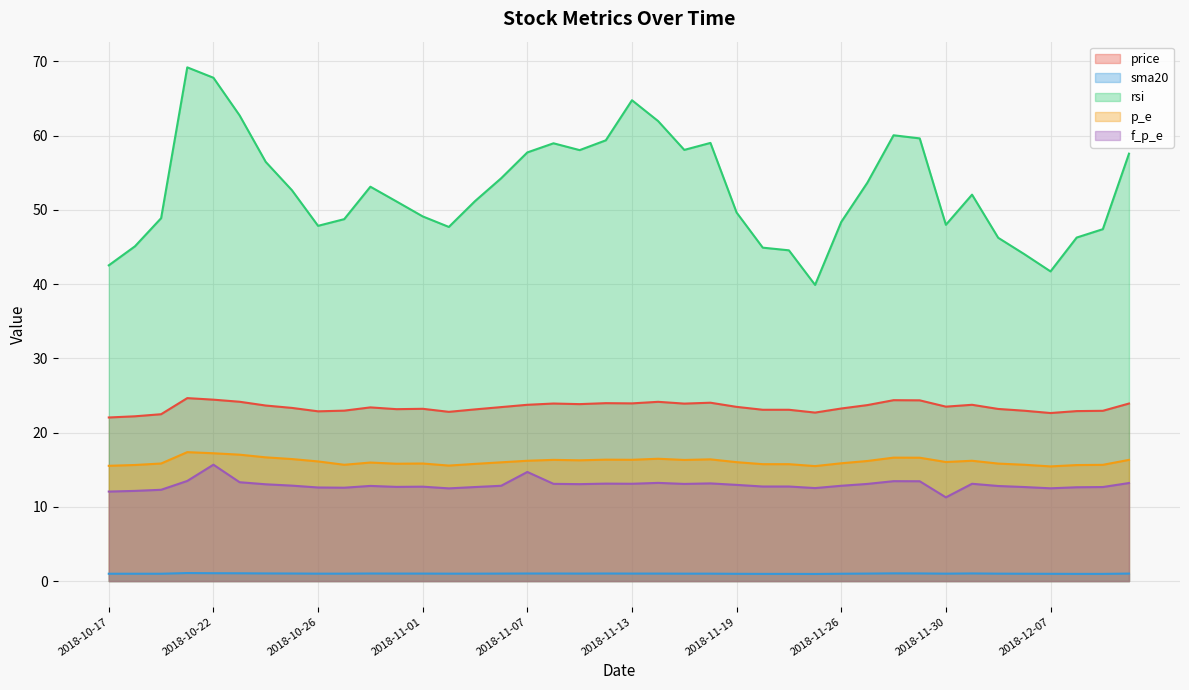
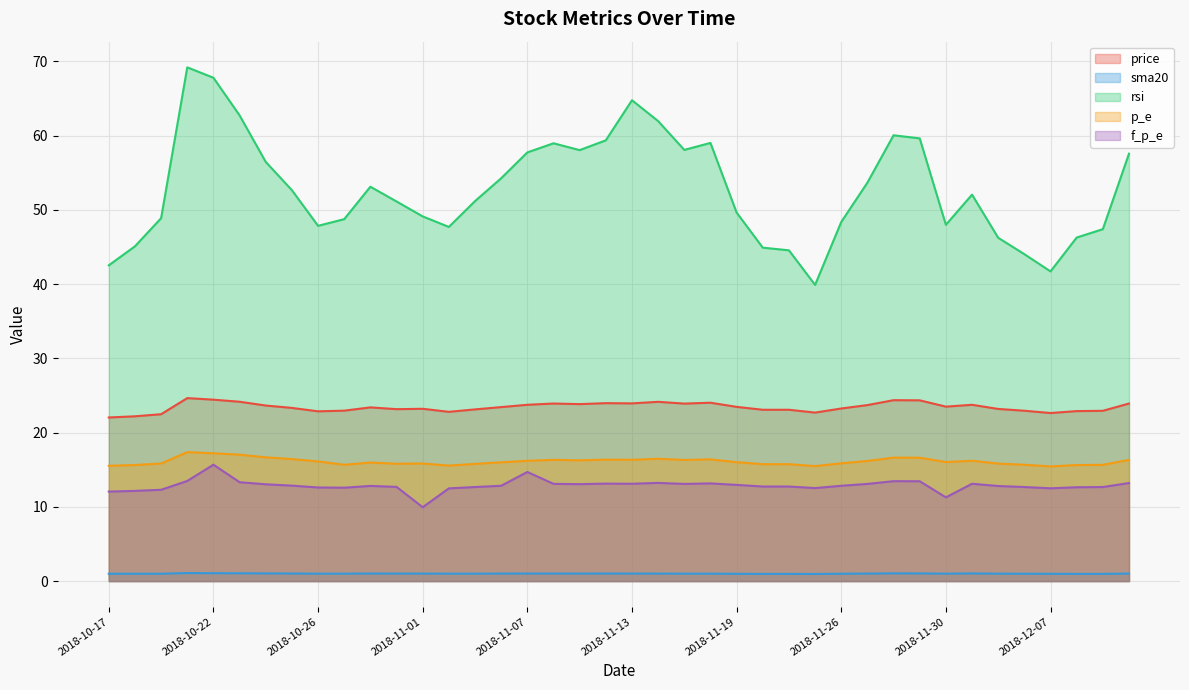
f_p_e, 2018-11-01: 13 -> 10
